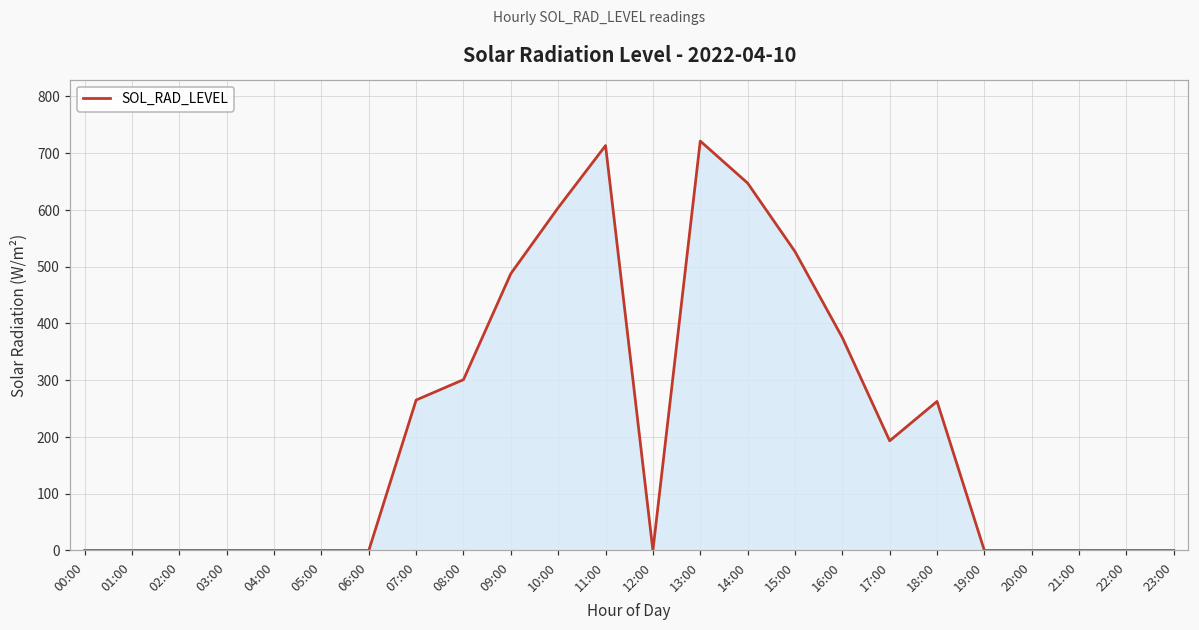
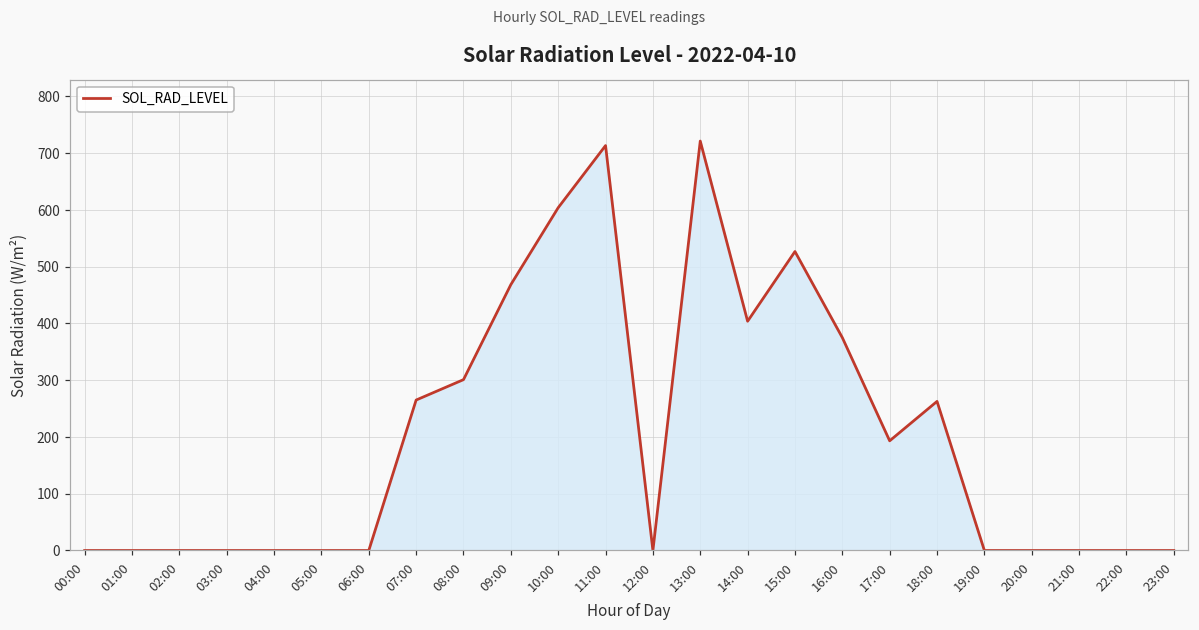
09:00: 490 -> 470
14:00: 650 -> 400
